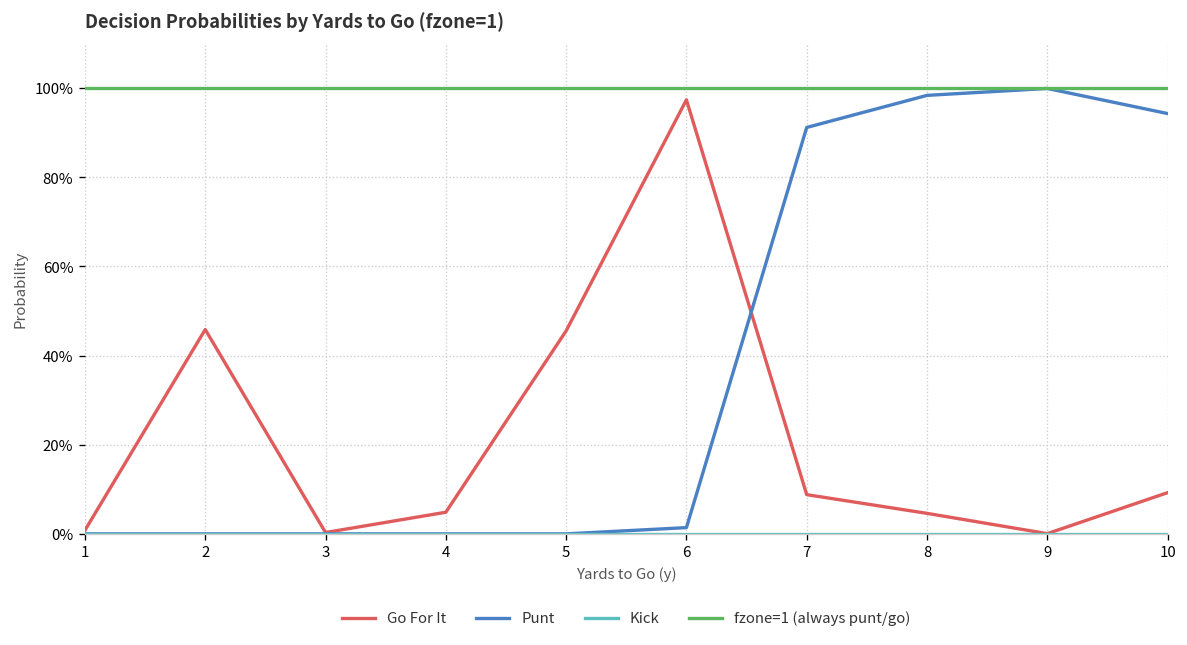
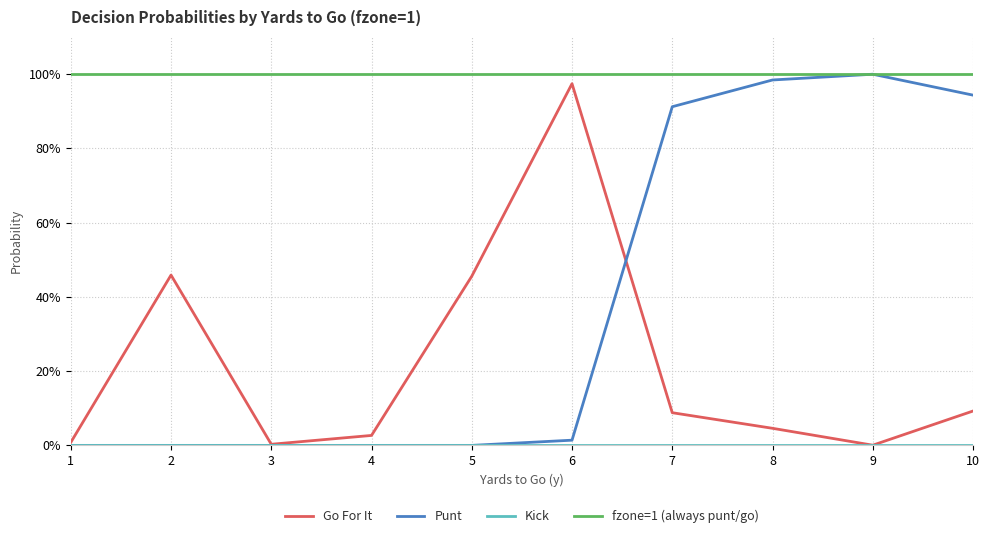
Go For It, 4: 5% -> 3%
